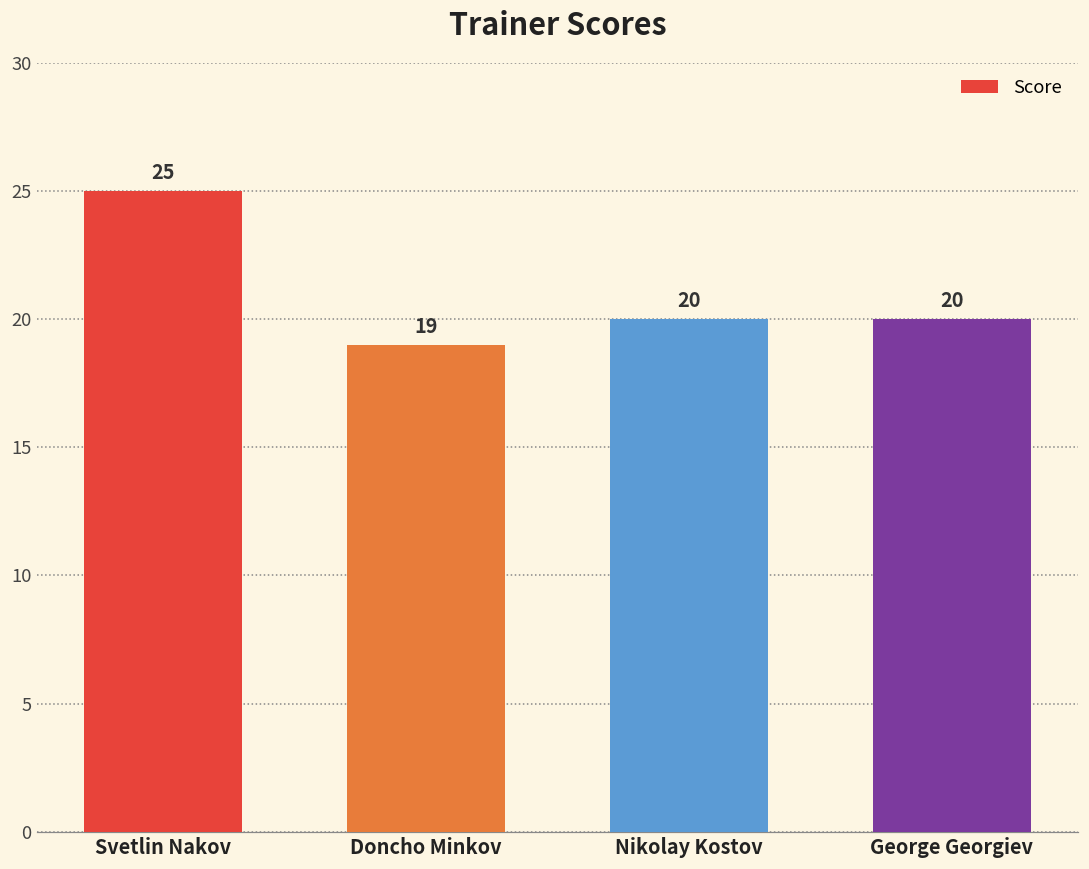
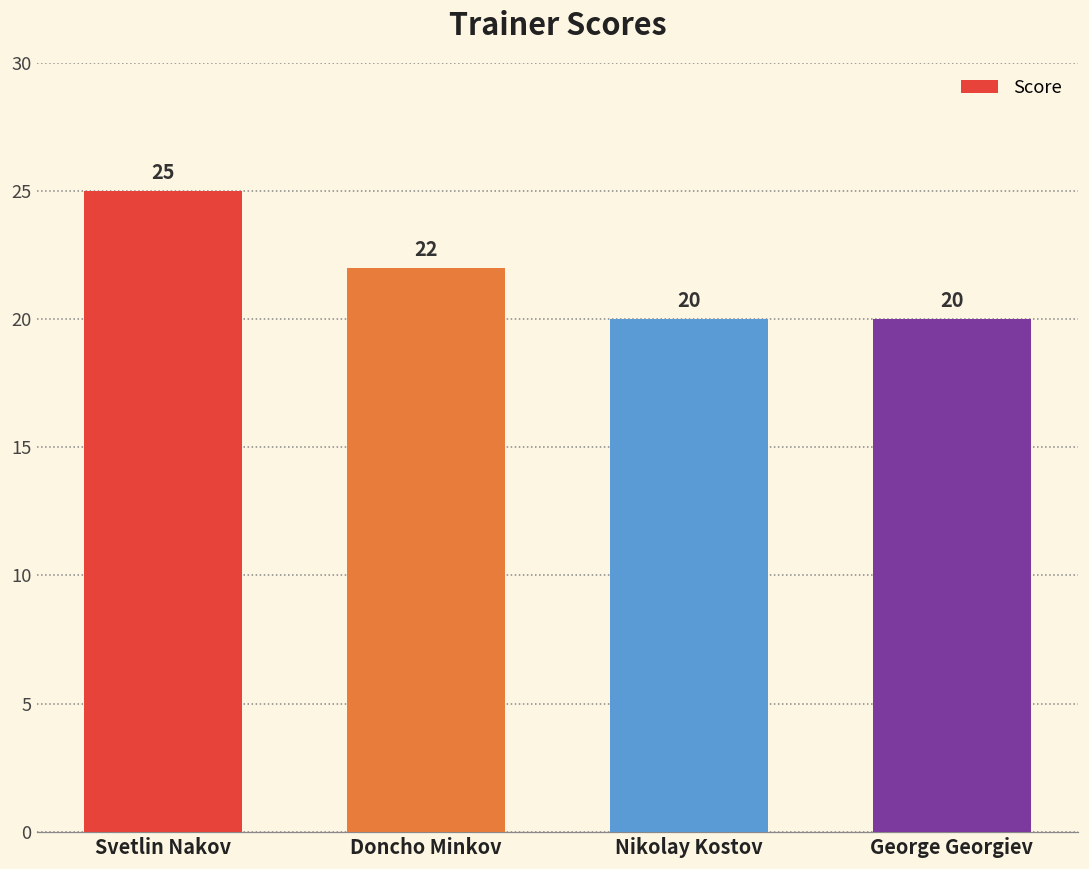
Doncho Minkov: 19 -> 22
